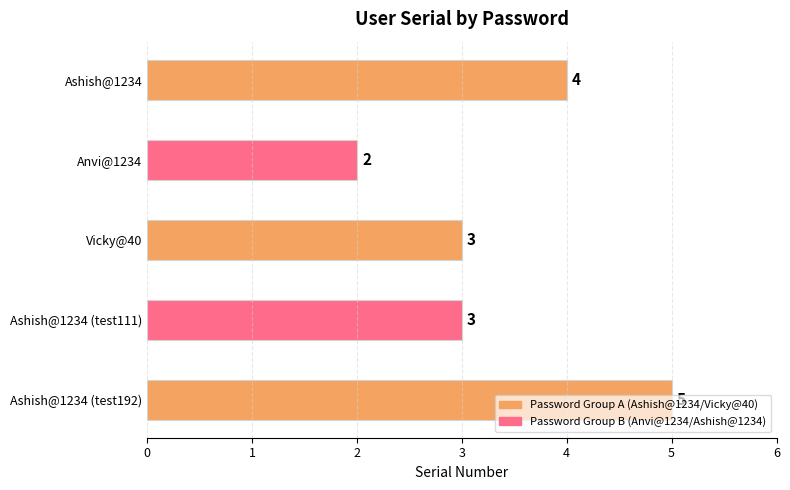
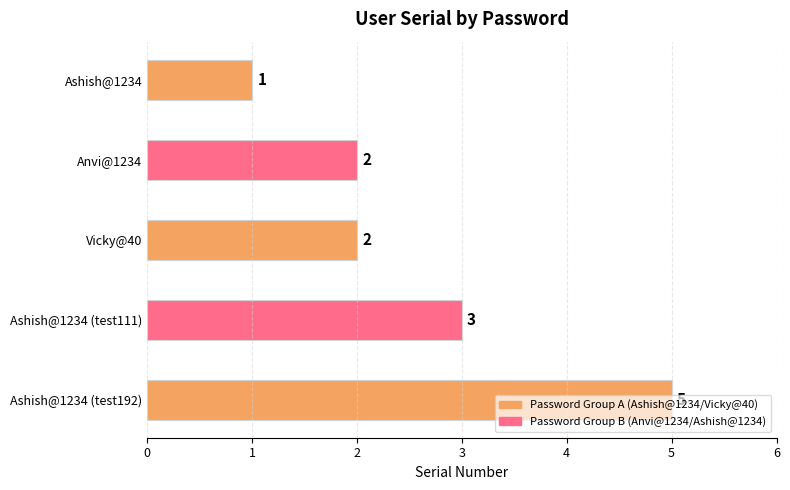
Ashish@1234: 4 -> 1
Vicky@40: 3 -> 2
